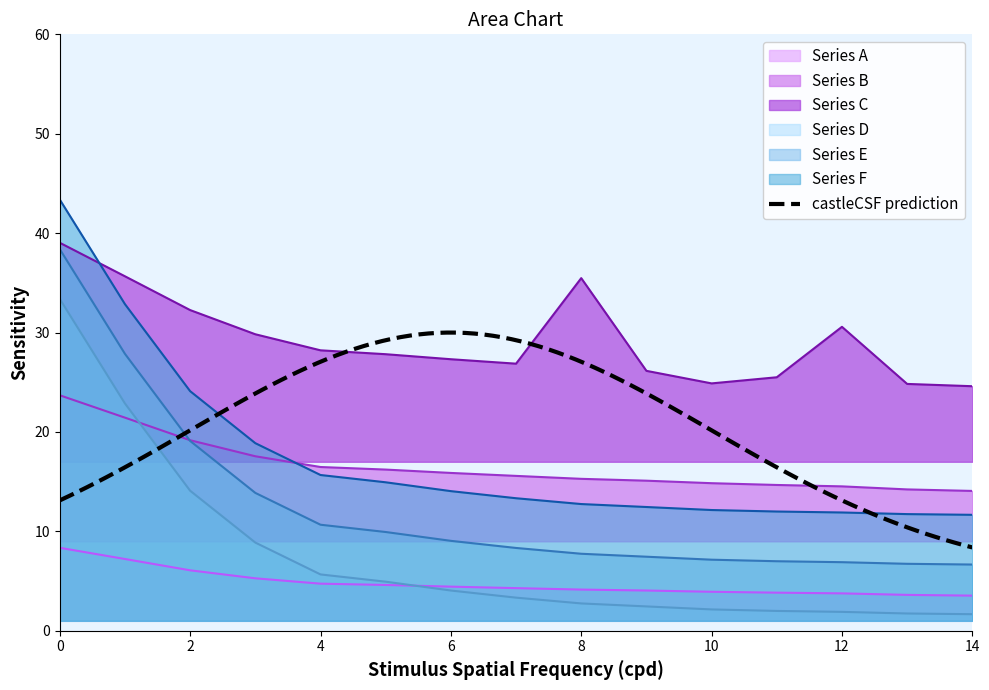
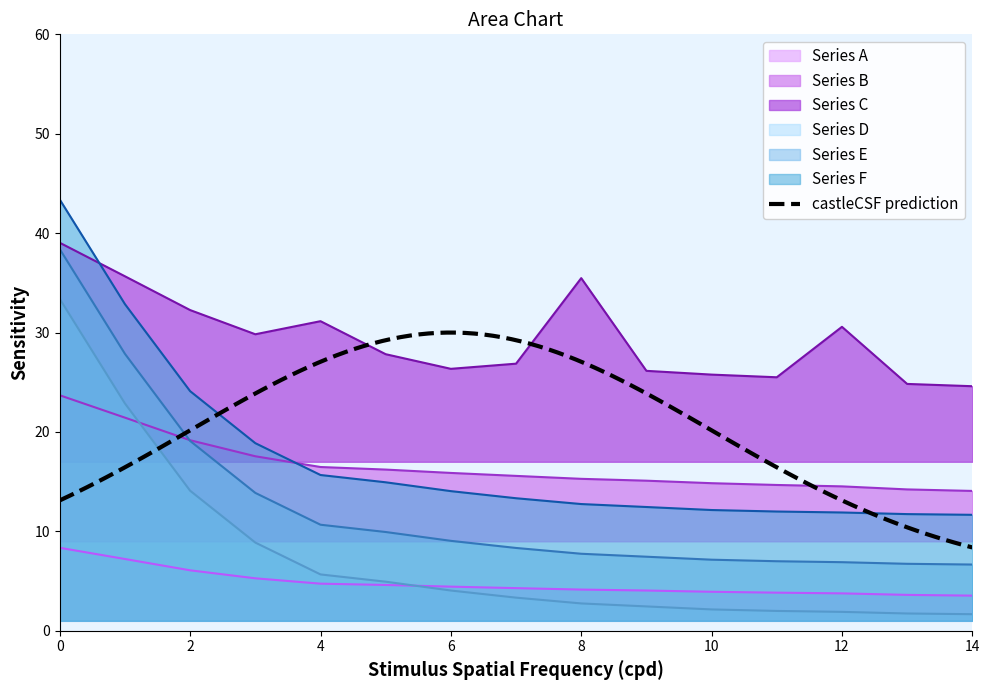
Series C, 4: 28 -> 31
Series C, 6: 27 -> 26
Series C, 10: 25 -> 26
